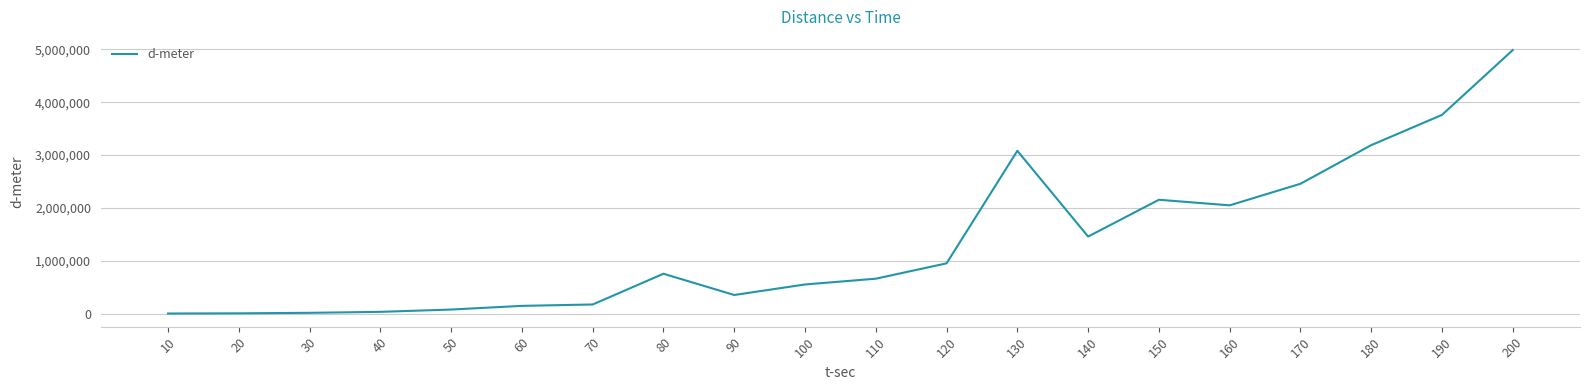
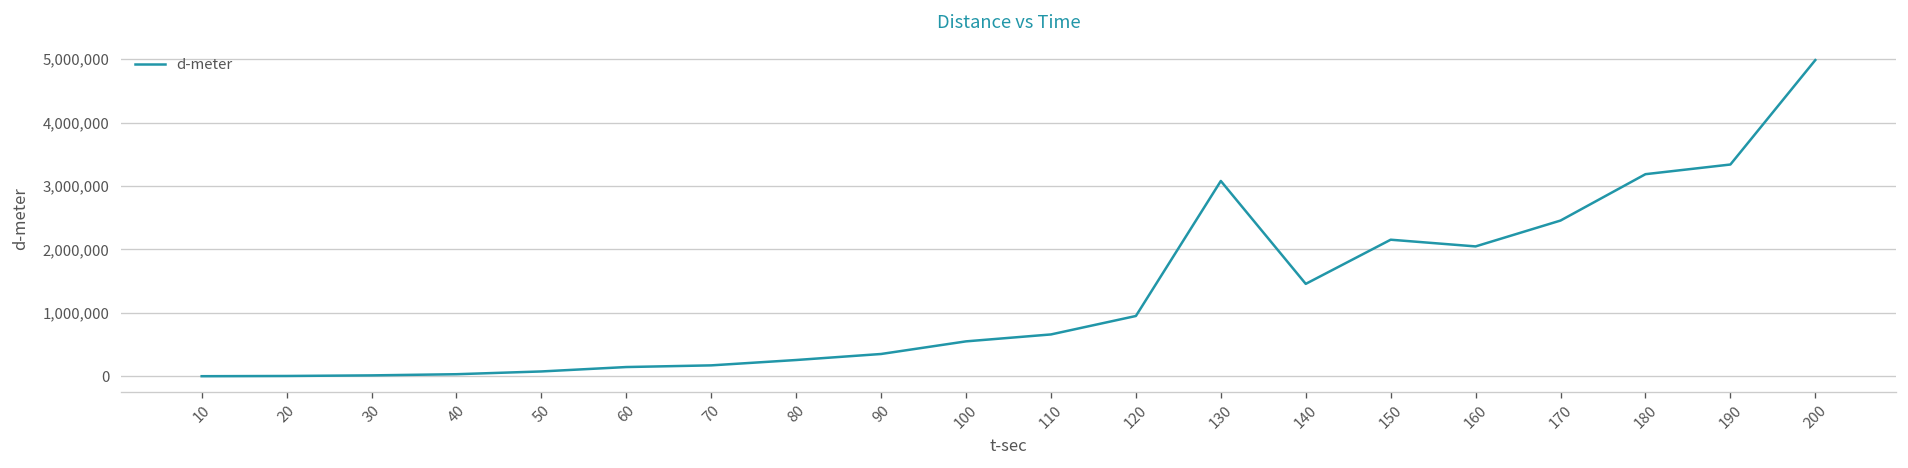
80: 800,000 -> 300,000
190: 3,800,000 -> 3,300,000
